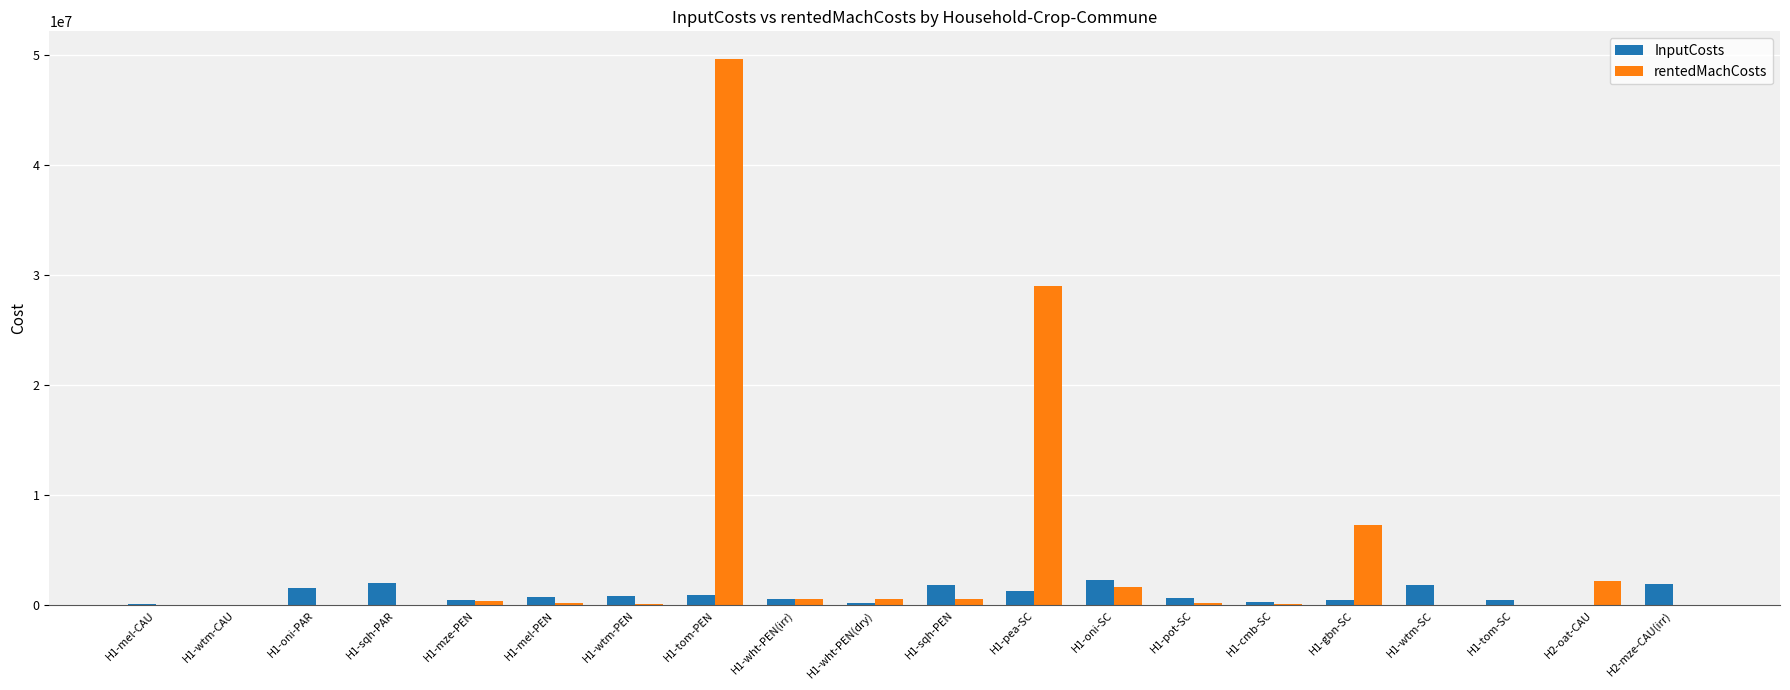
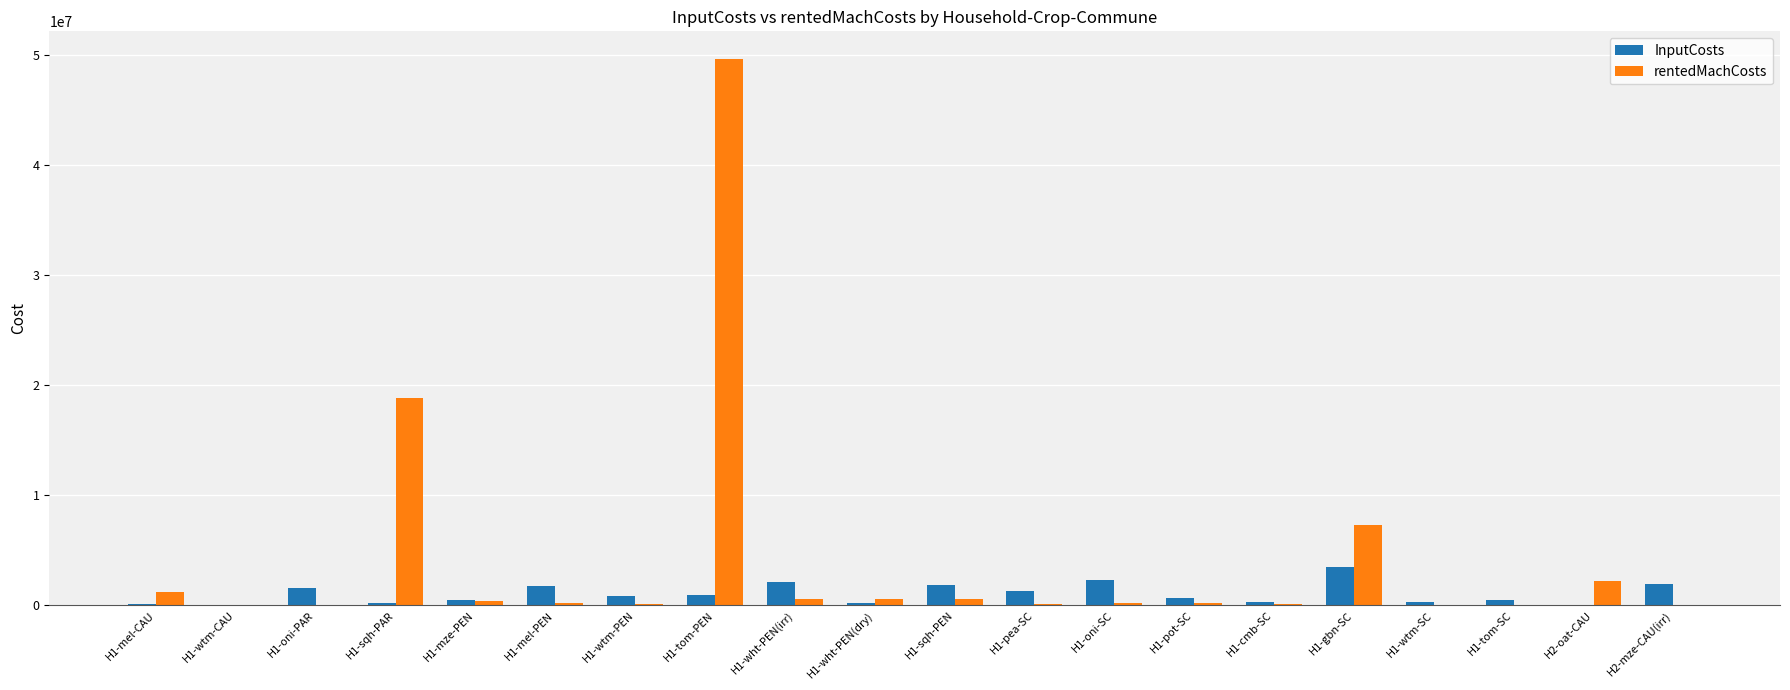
rentedMachCosts, H1-mel-CAU: 0 -> 1200000
InputCosts, H1-sqh-PAR: 2000000 -> 200000
rentedMachCosts, H1-sqh-PAR: 0 -> 18800000
InputCosts, H1-mel-PEN: 700000 -> 1700000
InputCosts, H1-wht-PEN(irr): 600000 -> 2100000
rentedMachCosts, H1-pea-SC: 29000000 -> 200000
rentedMachCosts, H1-oni-SC: 1700000 -> 200000
InputCosts, H1-gbn-SC: 500000 -> 3500000
InputCosts, H1-wtm-SC: 1800000 -> 300000
